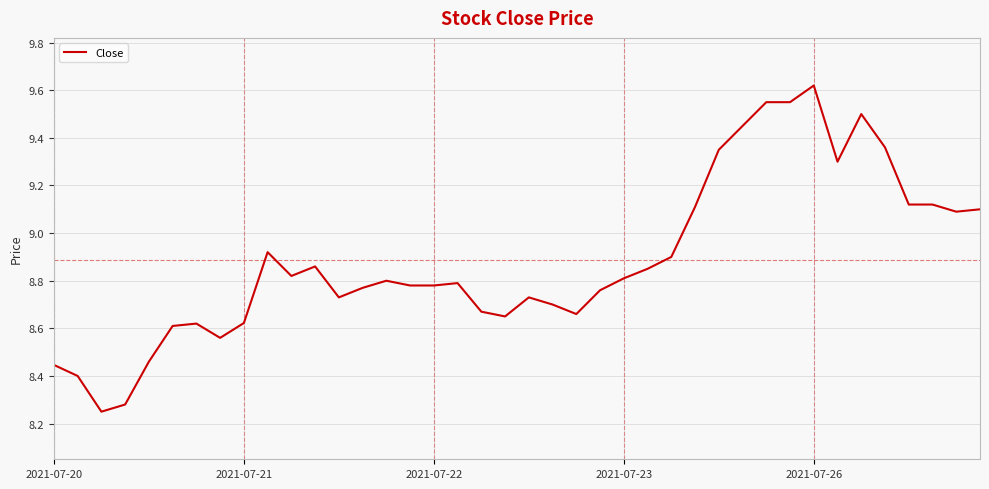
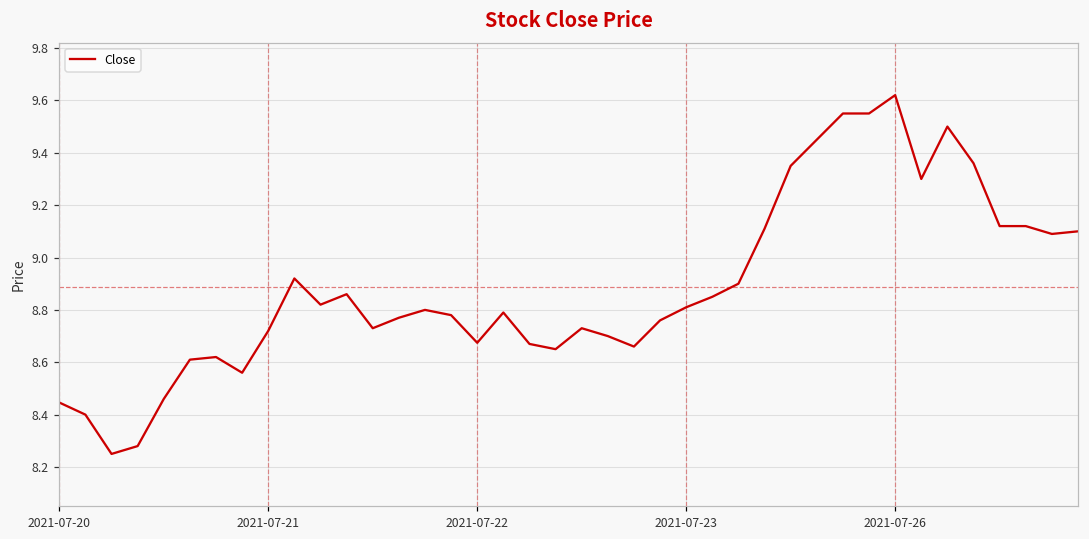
2021-07-21: 8.62 -> 8.72
2021-07-22: 8.78 -> 8.67
